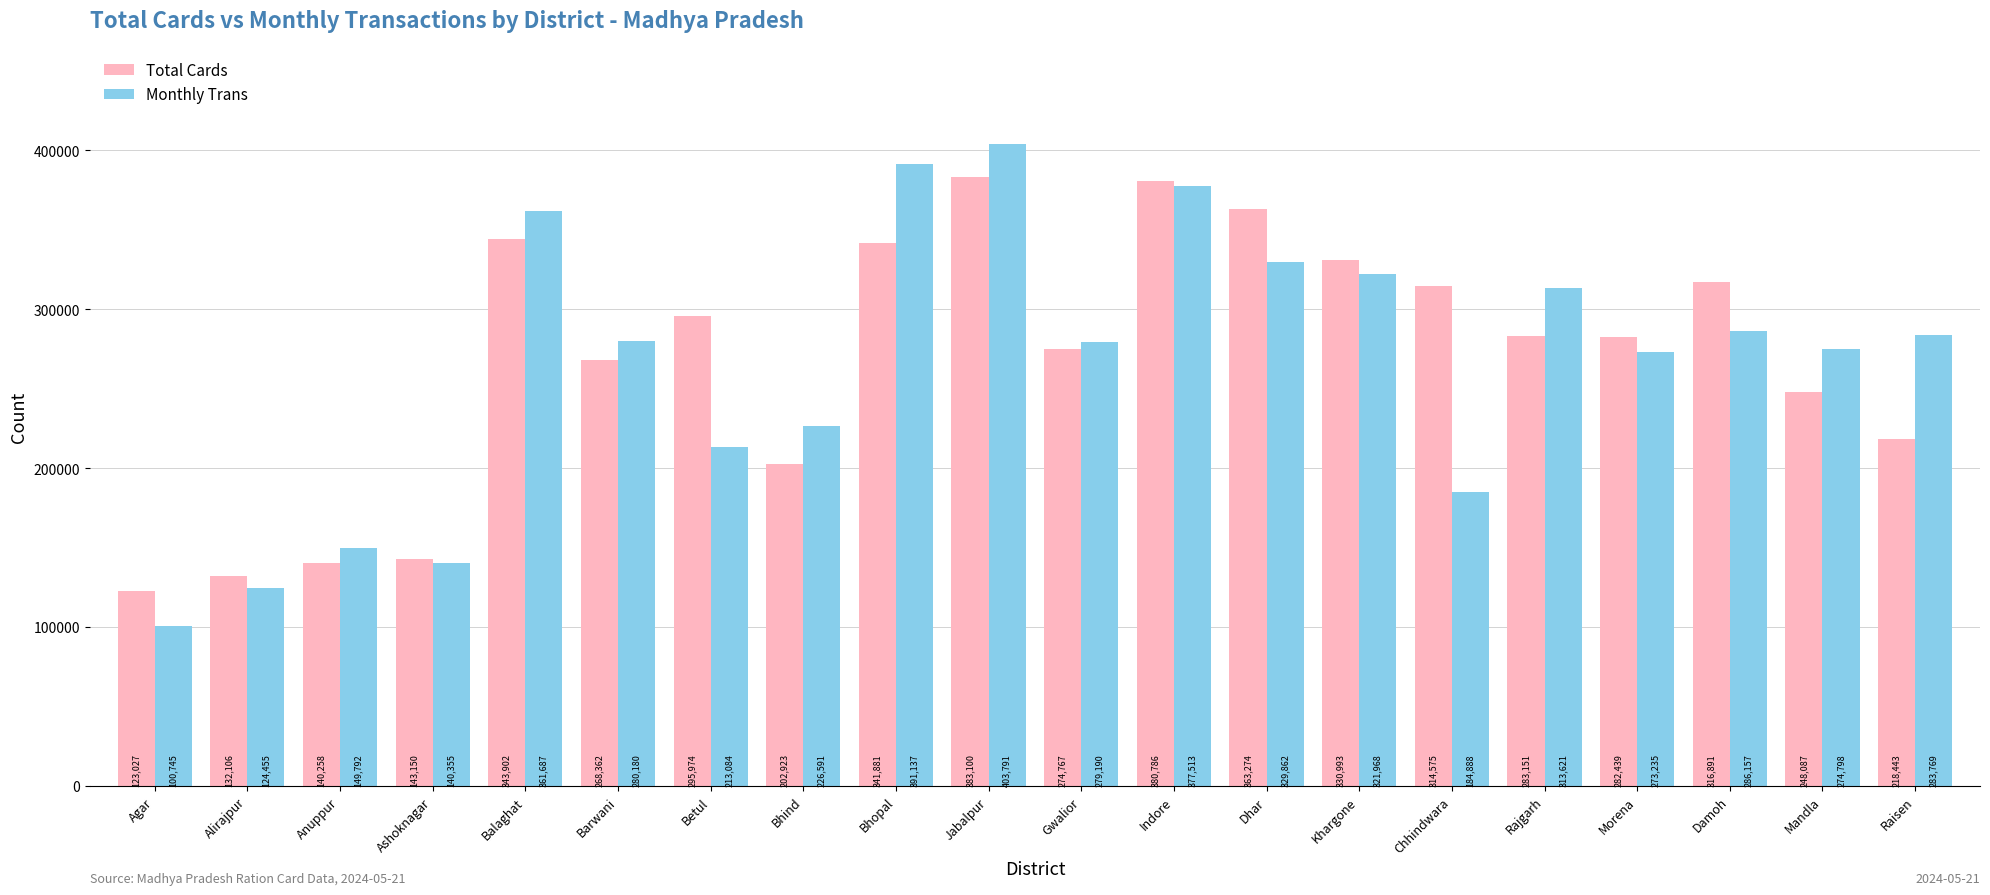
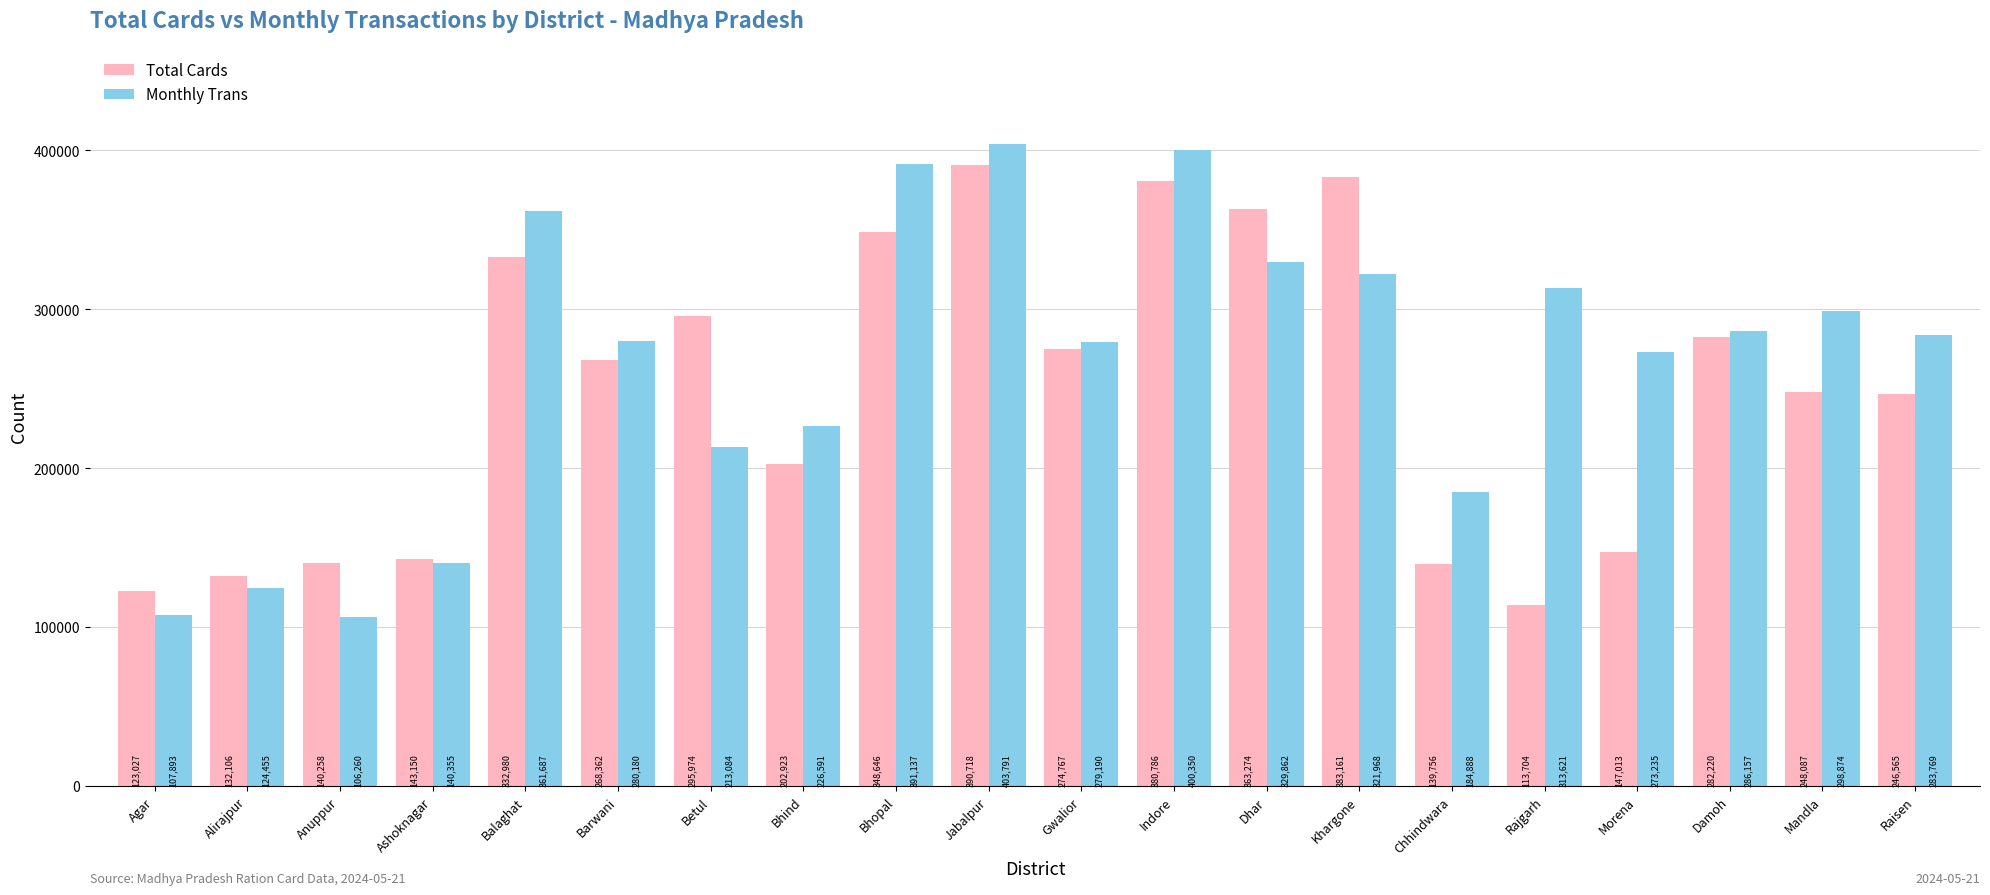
Monthly Trans, Agar: 100,745 -> 107,893
Monthly Trans, Anuppur: 149,792 -> 106,260
Total Cards, Balaghat: 343,902 -> 332,980
Total Cards, Bhopal: 341,881 -> 348,646
Total Cards, Jabalpur: 383,100 -> 390,718
Monthly Trans, Indore: 377,513 -> 400,350
Total Cards, Khargone: 330,993 -> 383,161
Total Cards, Chhindwara: 314,575 -> 139,756
Total Cards, Rajgarh: 283,151 -> 113,704
Total Cards, Morena: 282,439 -> 147,013
Total Cards, Damoh: 316,891 -> 282,220
Monthly Trans, Mandla: 274,798 -> 298,874
Total Cards, Raisen: 218,443 -> 246,565
